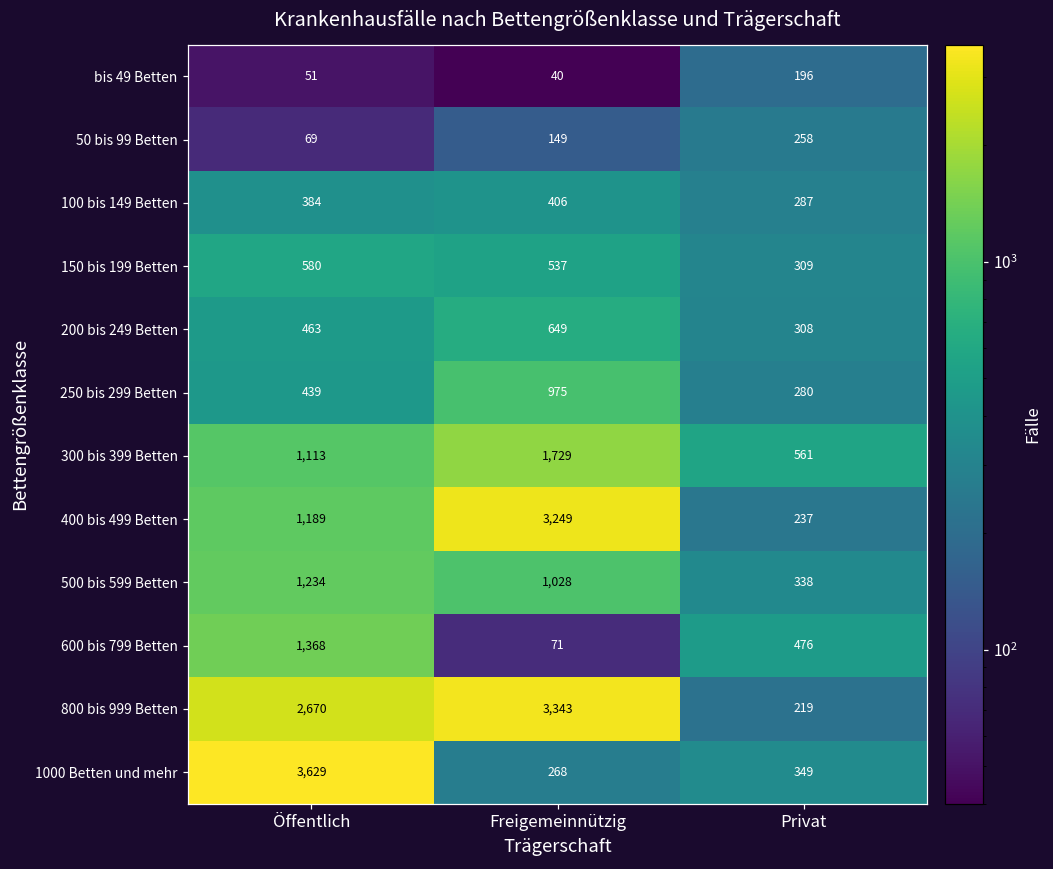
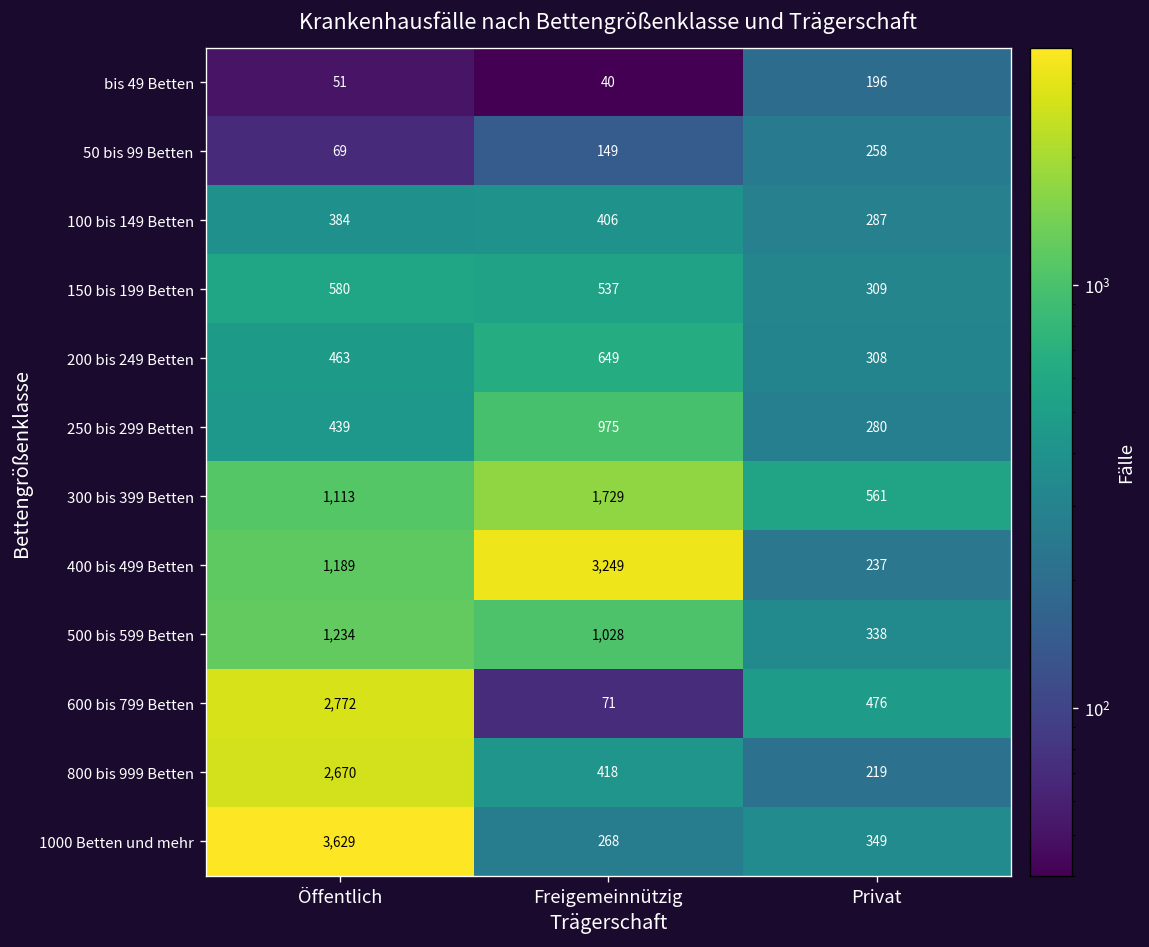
600 bis 799 Betten, Öffentlich: 1,368 -> 2,772
800 bis 999 Betten, Freigemeinnützig: 3,343 -> 418
